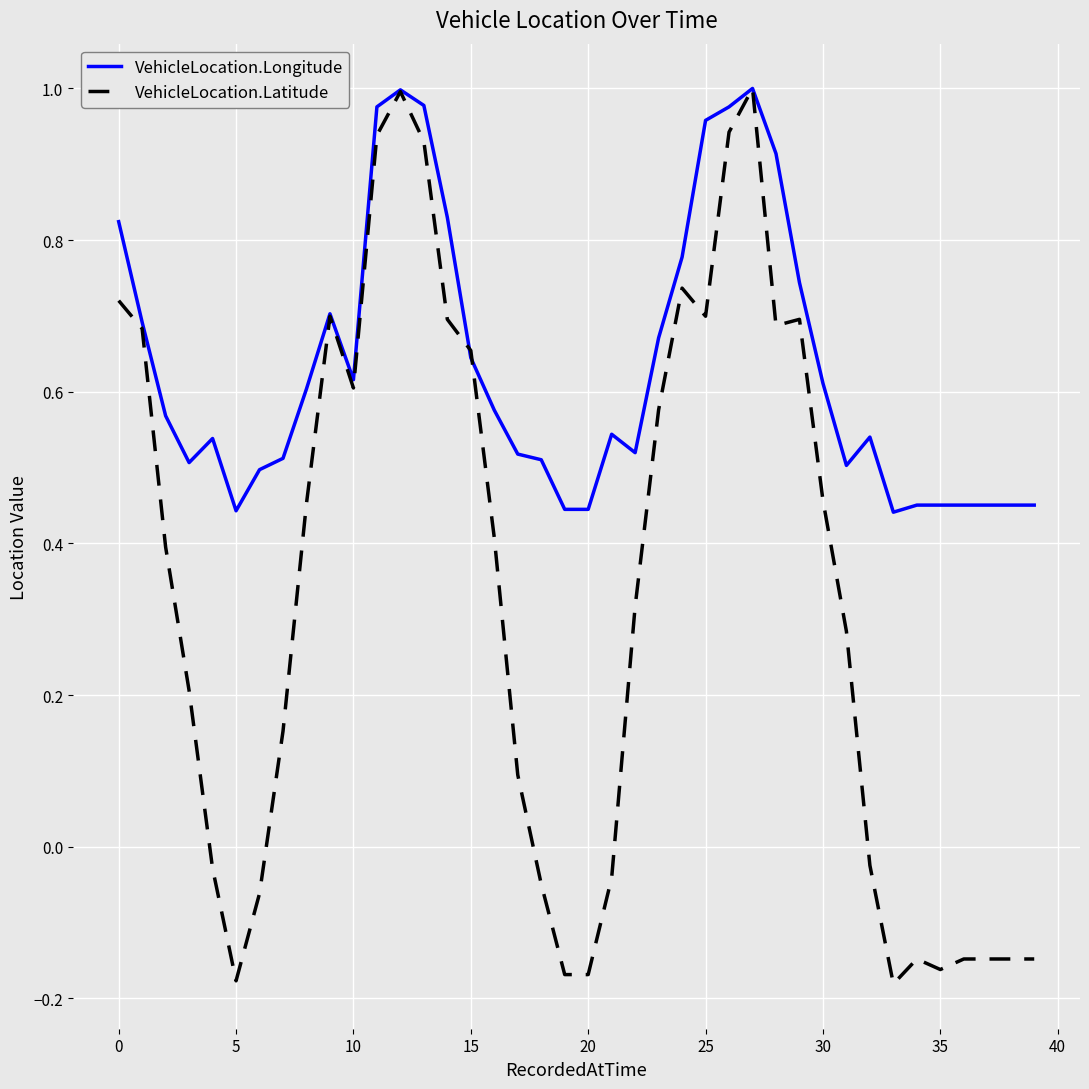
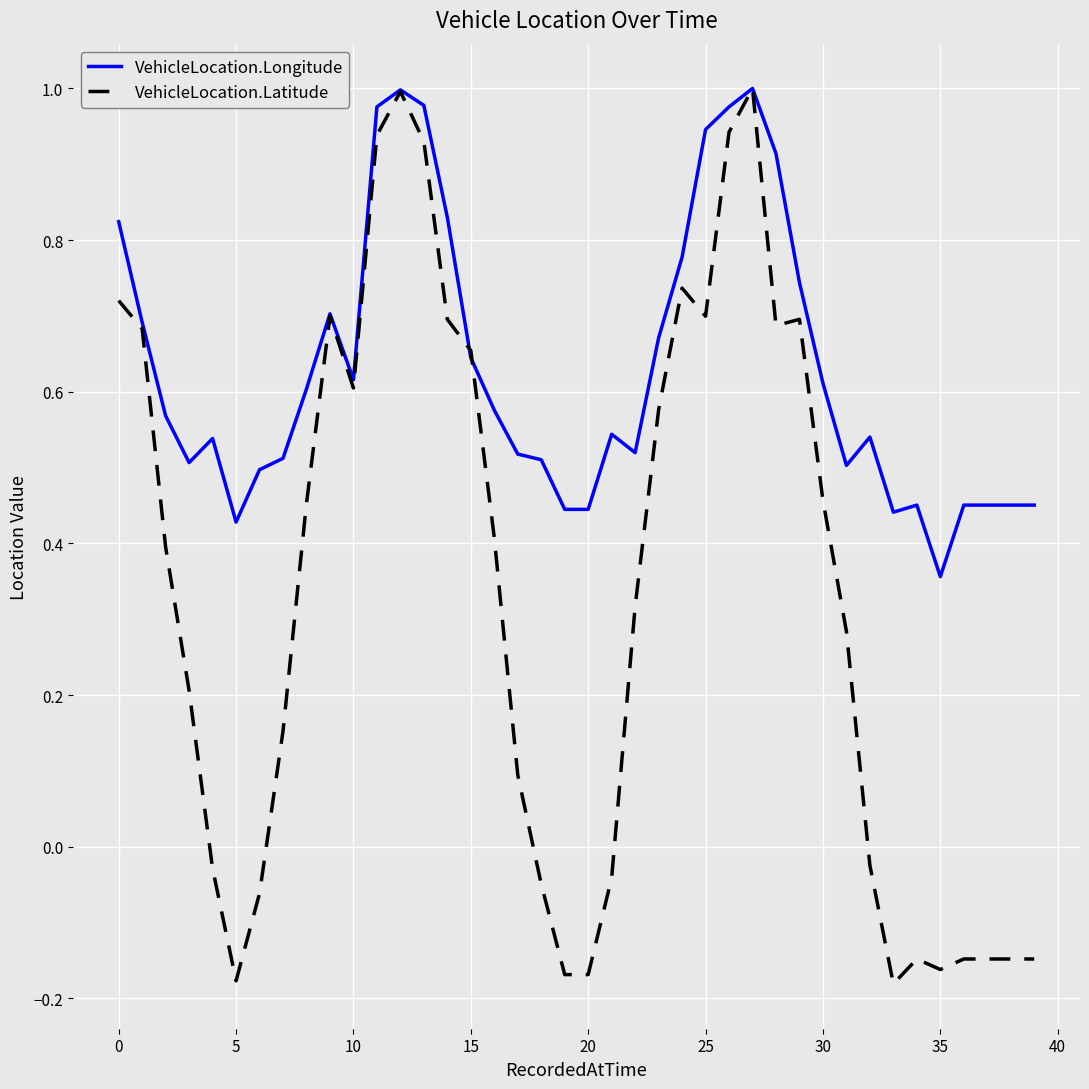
VehicleLocation.Longitude, 5: 0.44 -> 0.43
VehicleLocation.Longitude, 25: 0.96 -> 0.95
VehicleLocation.Longitude, 35: 0.45 -> 0.36
